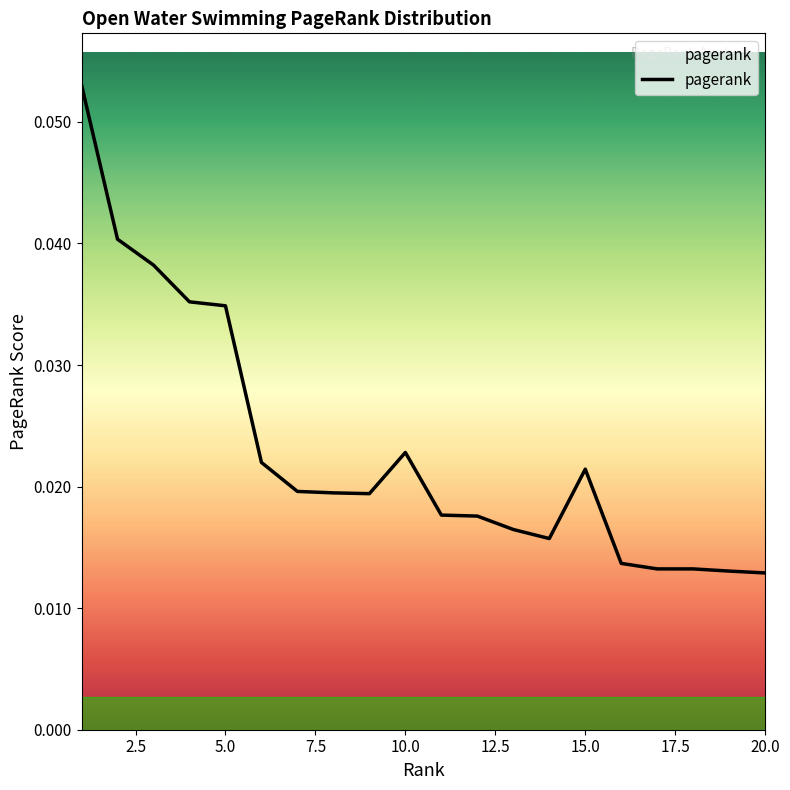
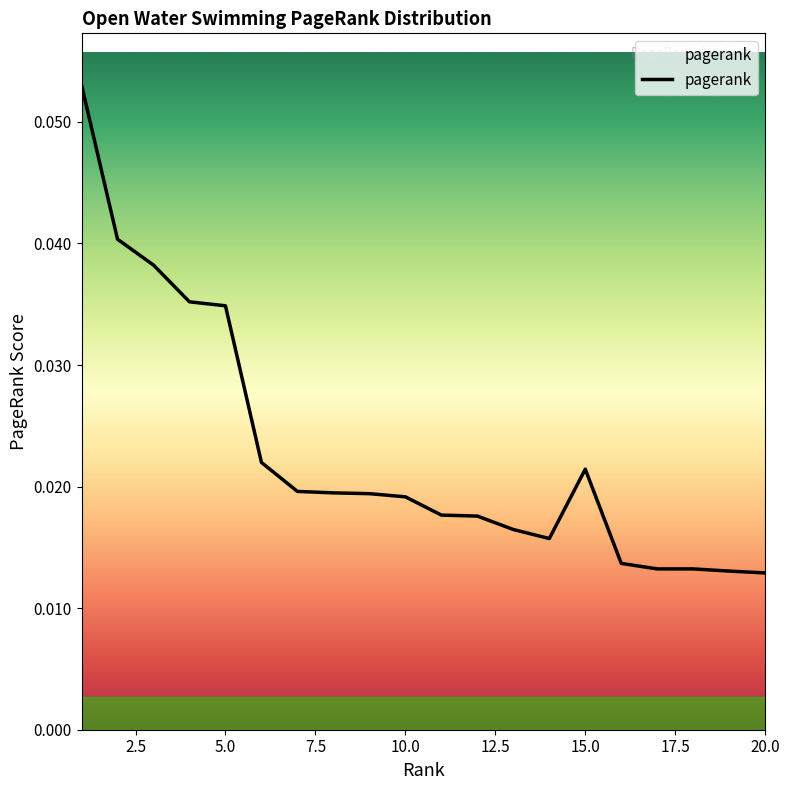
10.0: 0.0228 -> 0.0192
